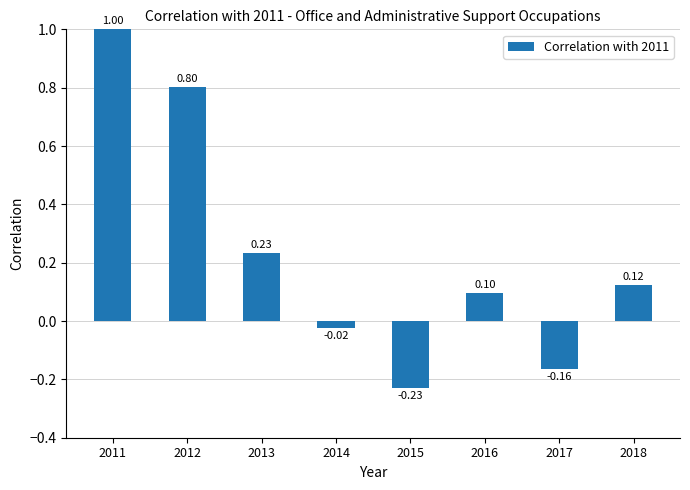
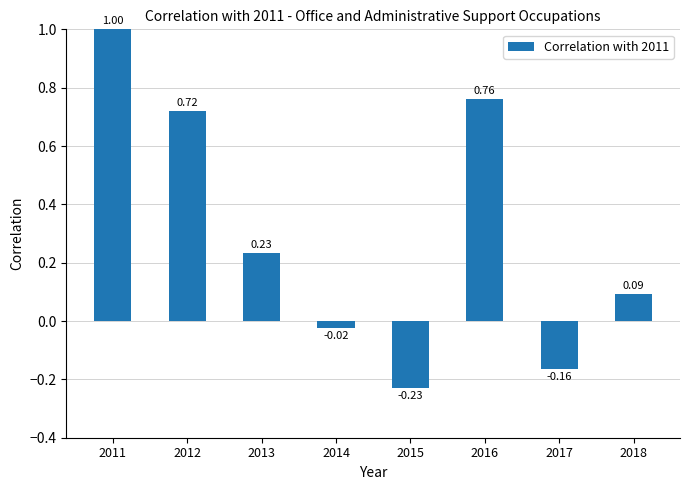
2012: 0.80 -> 0.72
2016: 0.10 -> 0.76
2018: 0.12 -> 0.09
